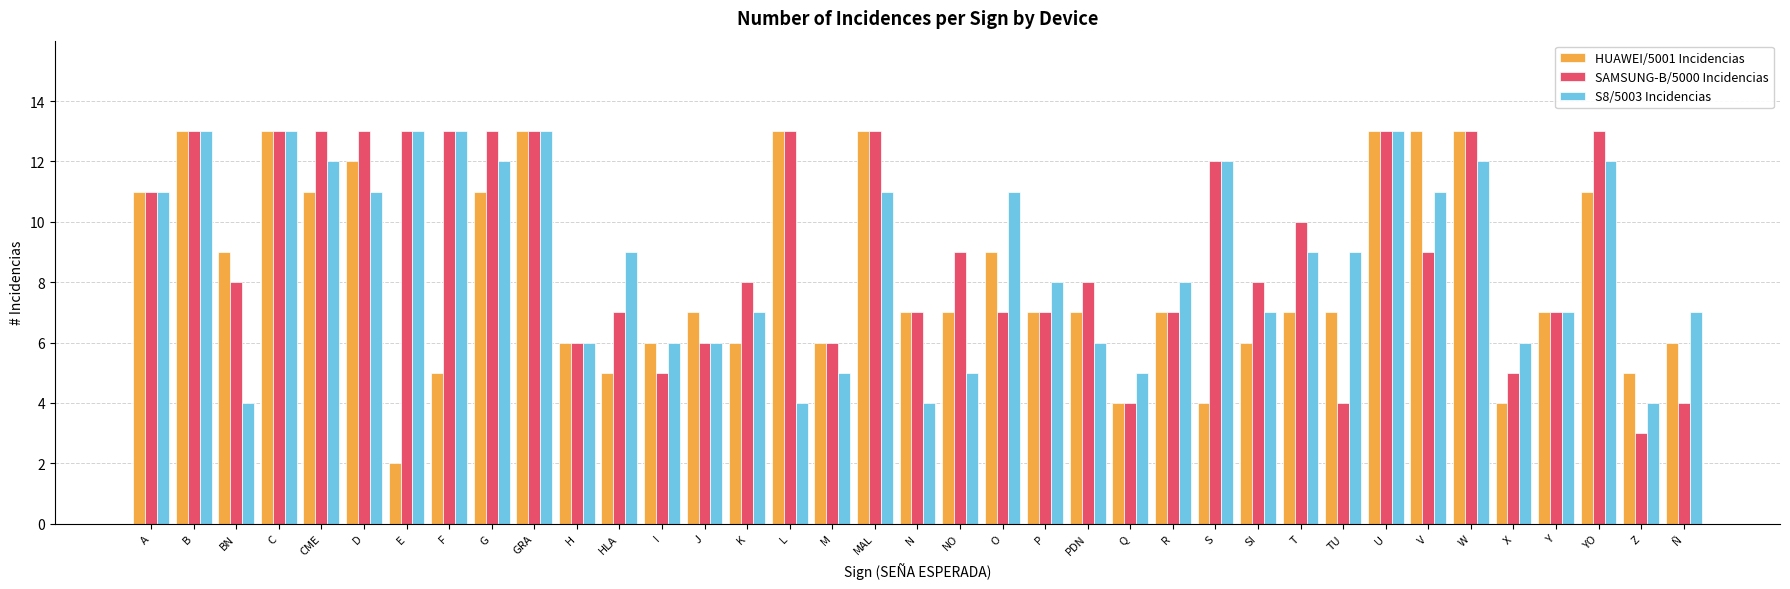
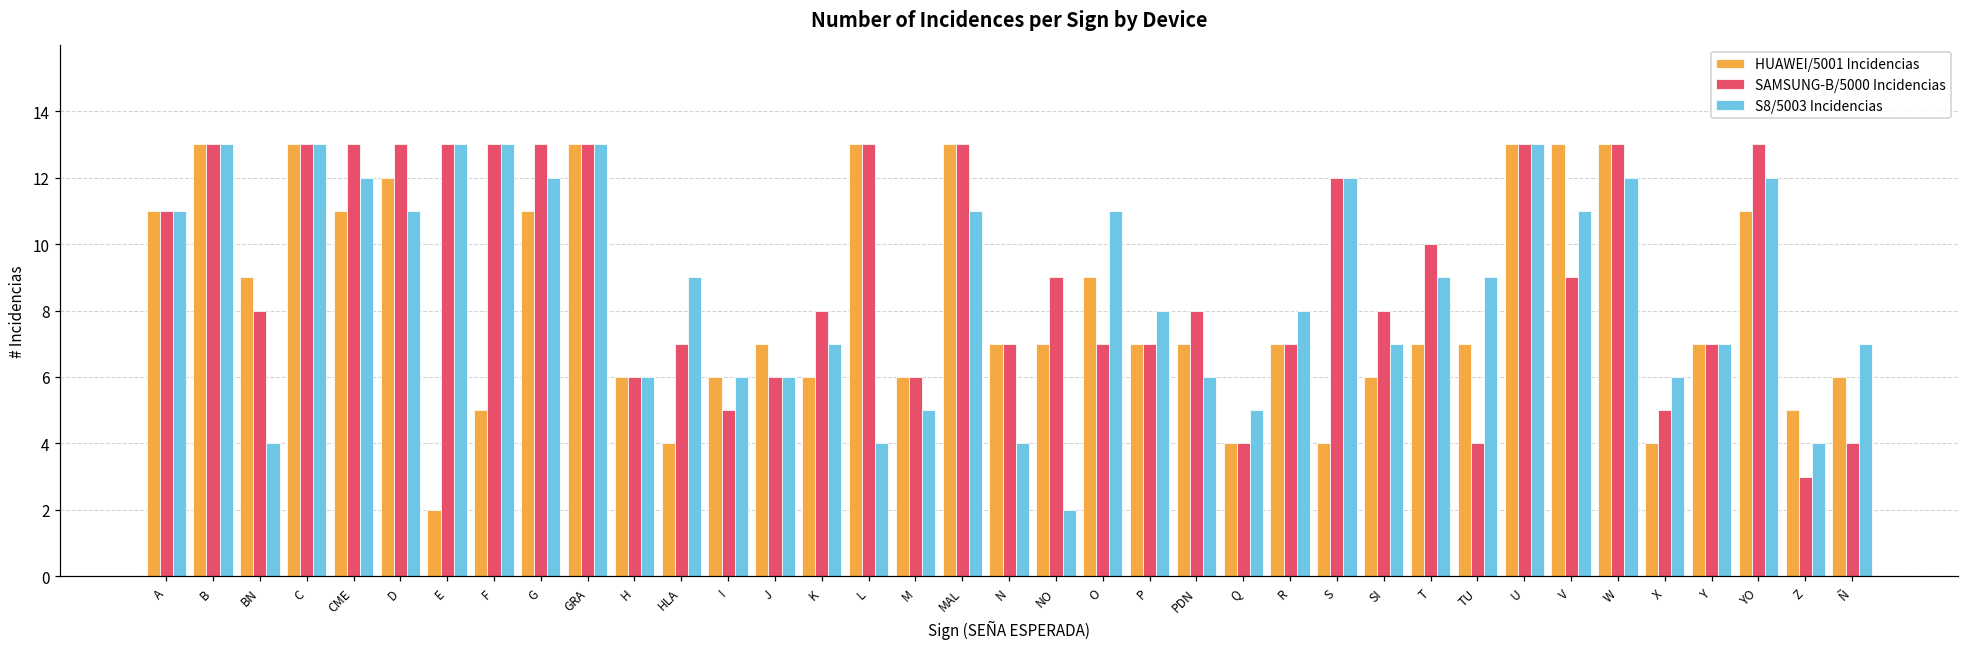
HUAWEI/5001 Incidencias, HLA: 5 -> 4
S8/5003 Incidencias, NO: 5 -> 2
